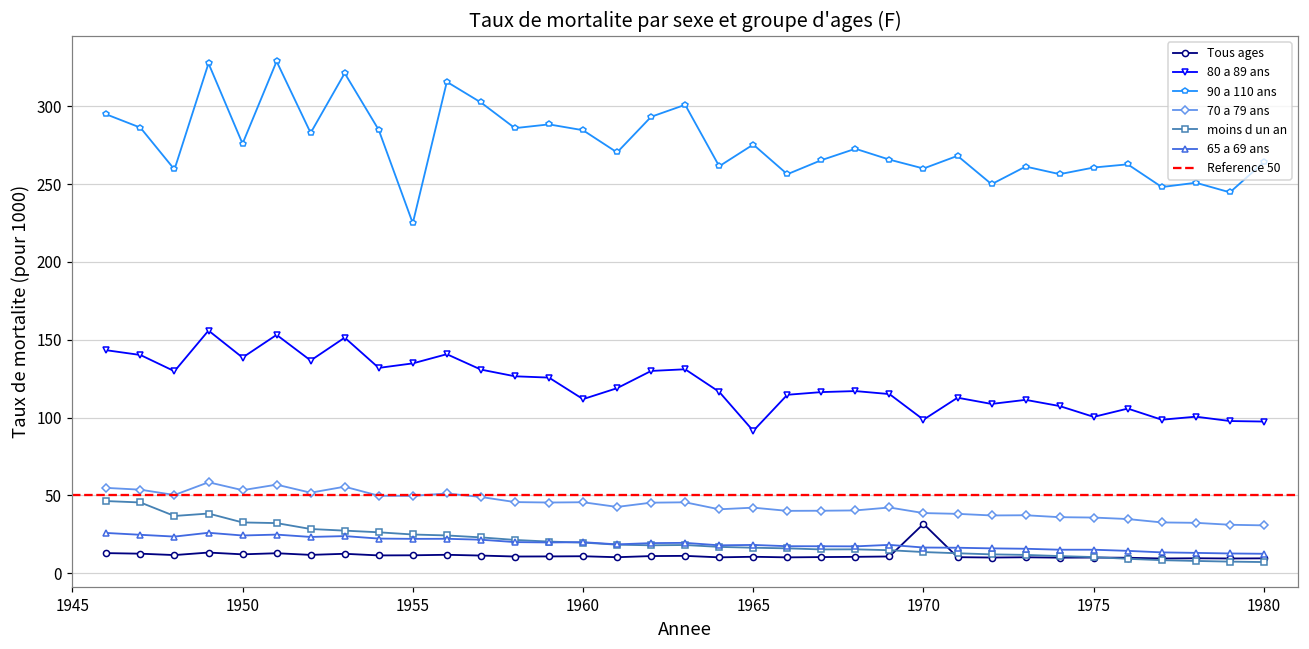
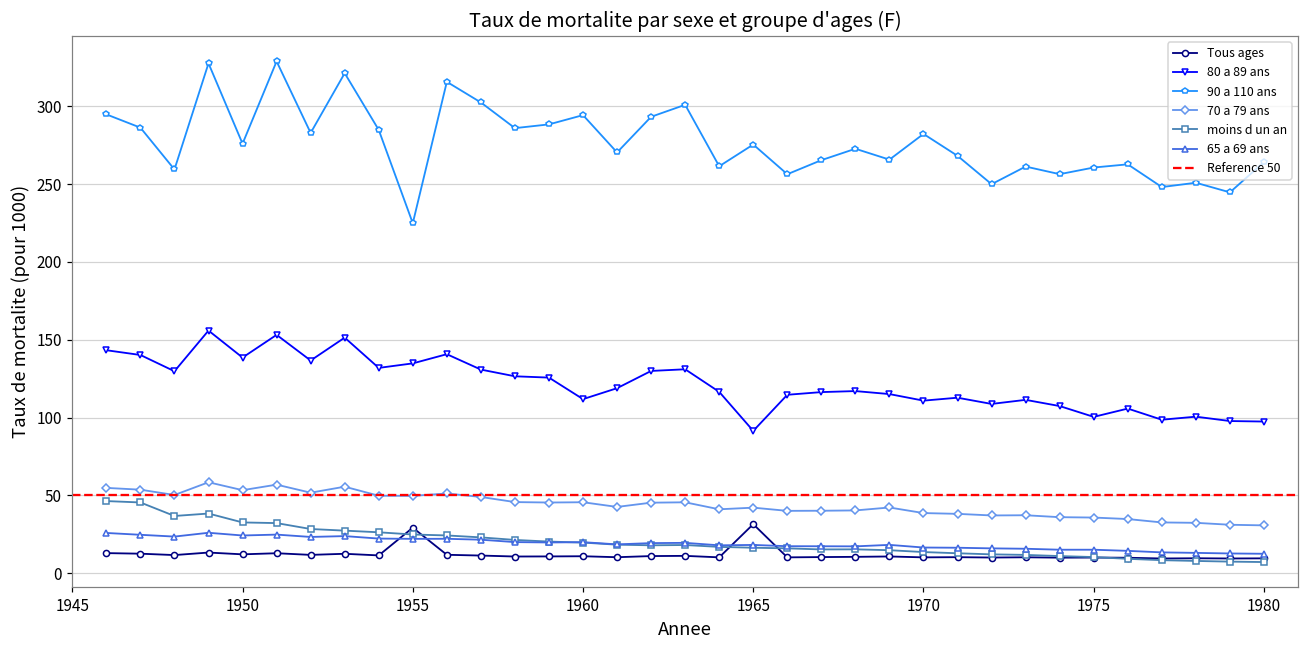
Tous ages, 1955: 11 -> 29
90 a 110 ans, 1960: 285 -> 294
Tous ages, 1965: 11 -> 31
Tous ages, 1970: 32 -> 10
80 a 89 ans, 1970: 99 -> 111
90 a 110 ans, 1970: 260 -> 282
